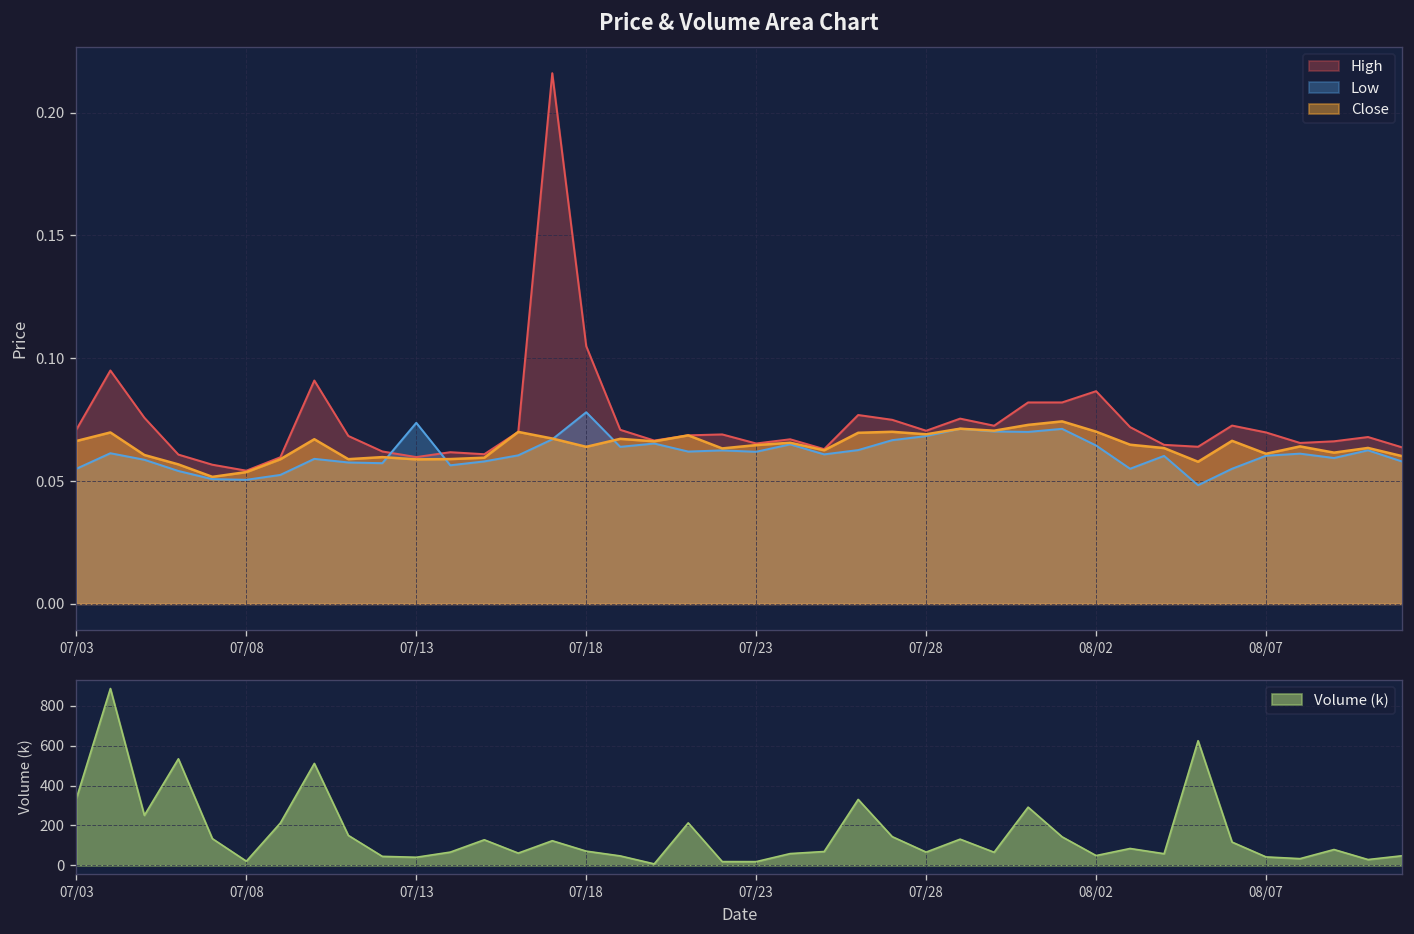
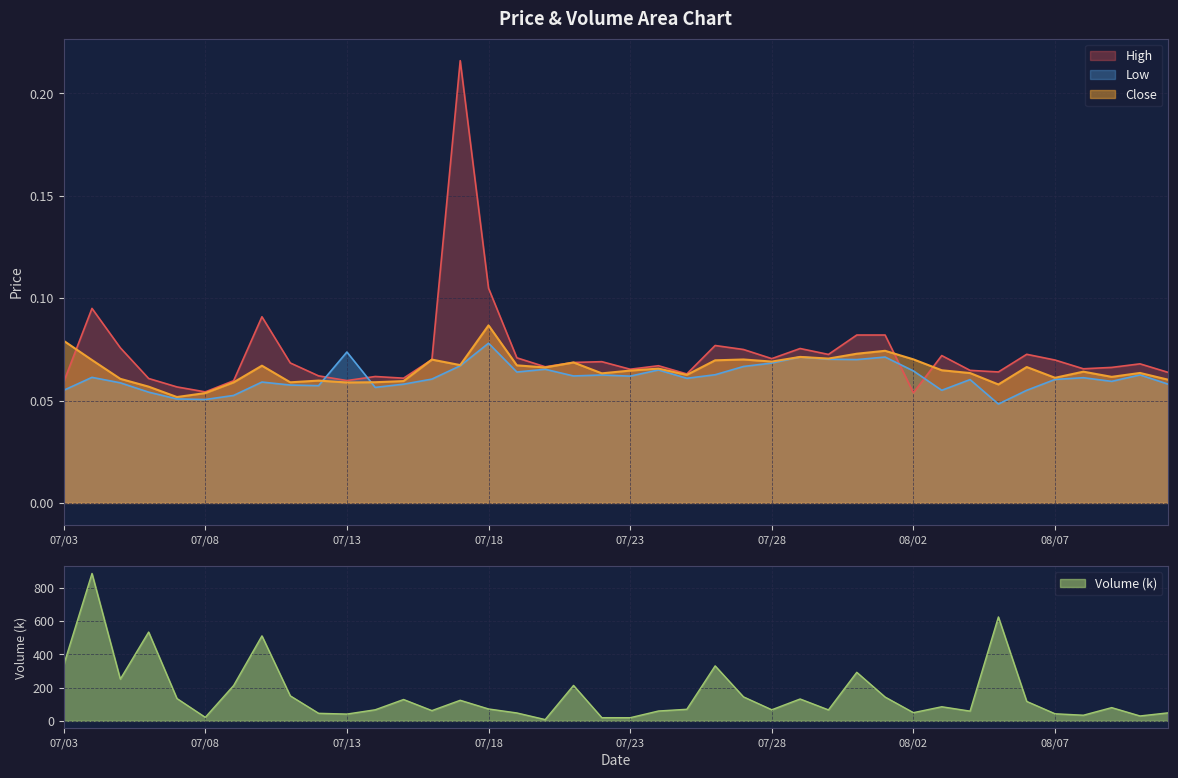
Price & Volume Area Chart, High, 07/03: 0.071 -> 0.059
Price & Volume Area Chart, Close, 07/03: 0.066 -> 0.079
Price & Volume Area Chart, Close, 07/18: 0.064 -> 0.087
Price & Volume Area Chart, High, 08/02: 0.087 -> 0.054
